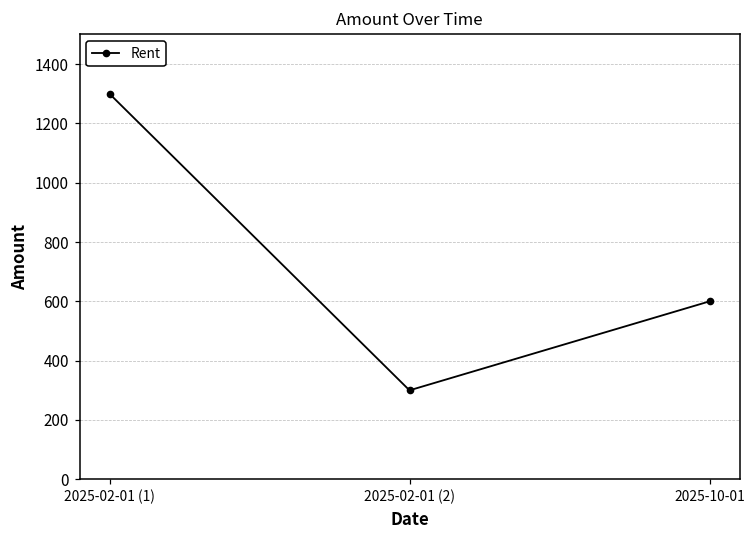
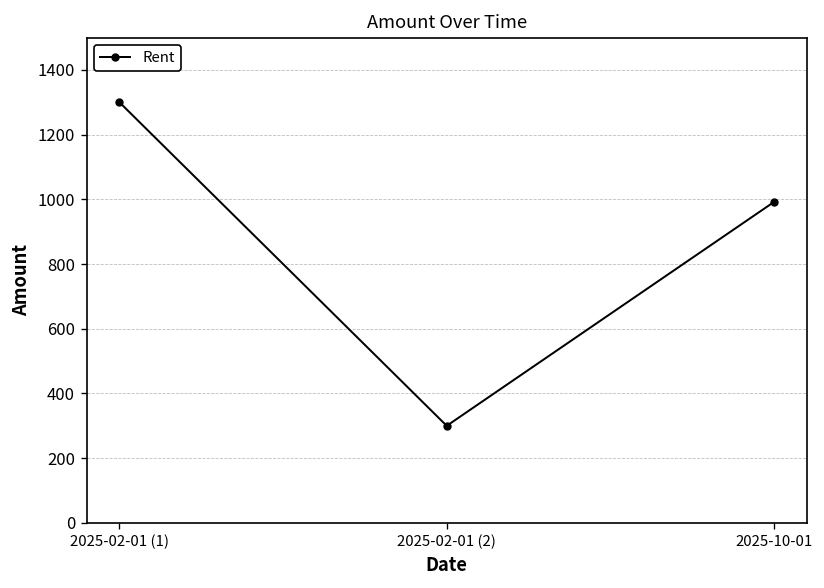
2025-10-01: 600 -> 990
